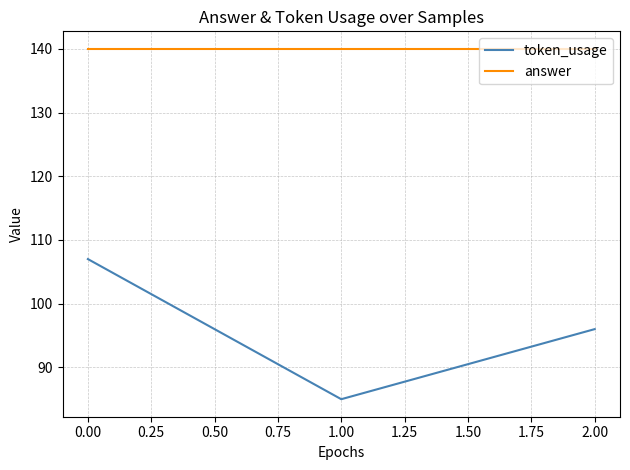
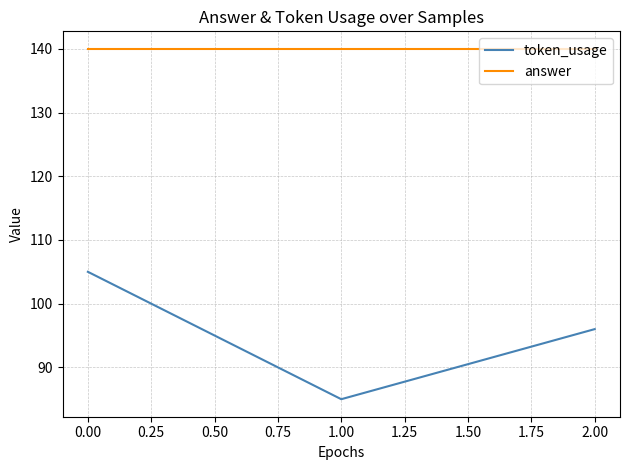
token_usage, 0.00: 107 -> 105
